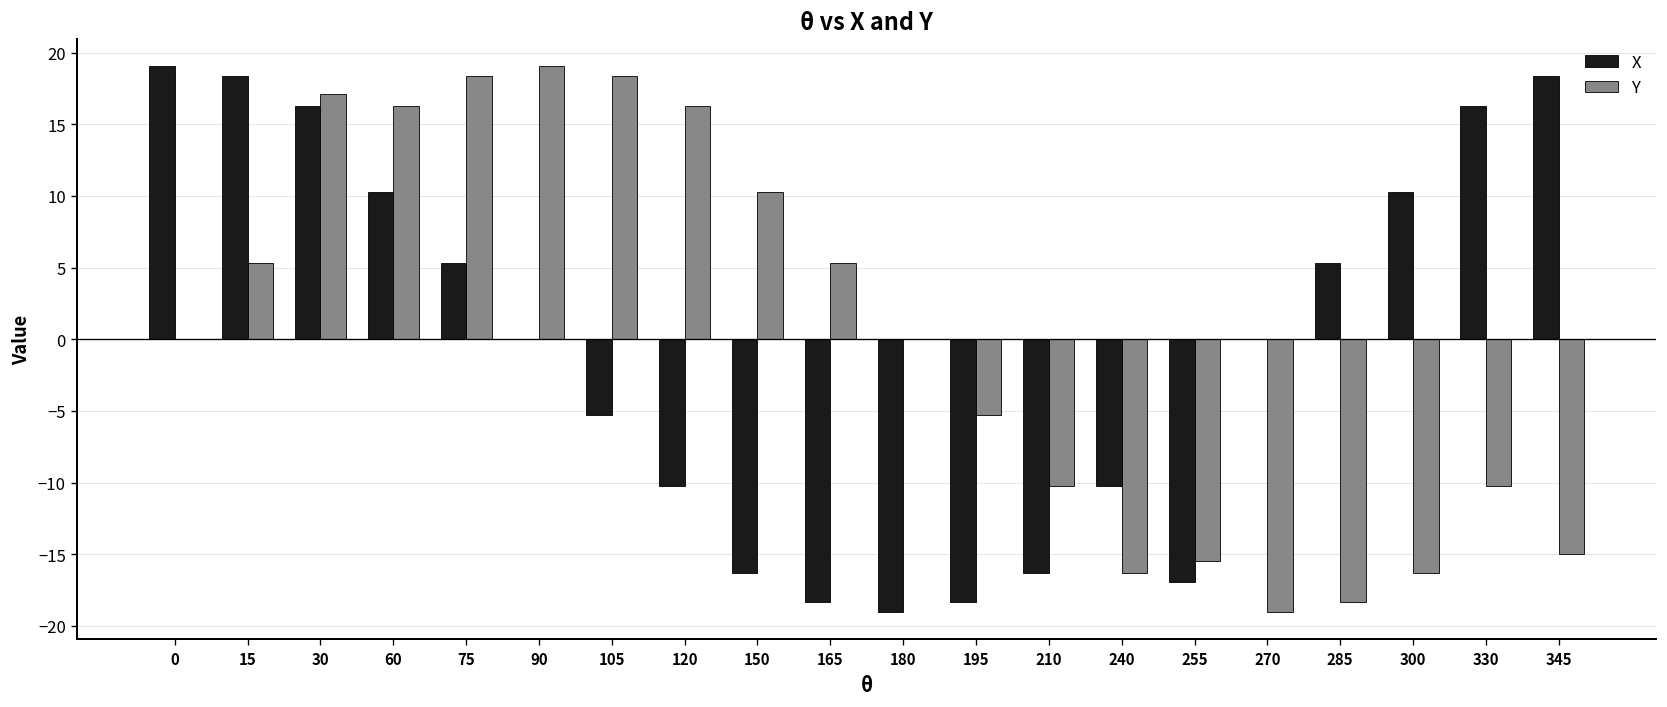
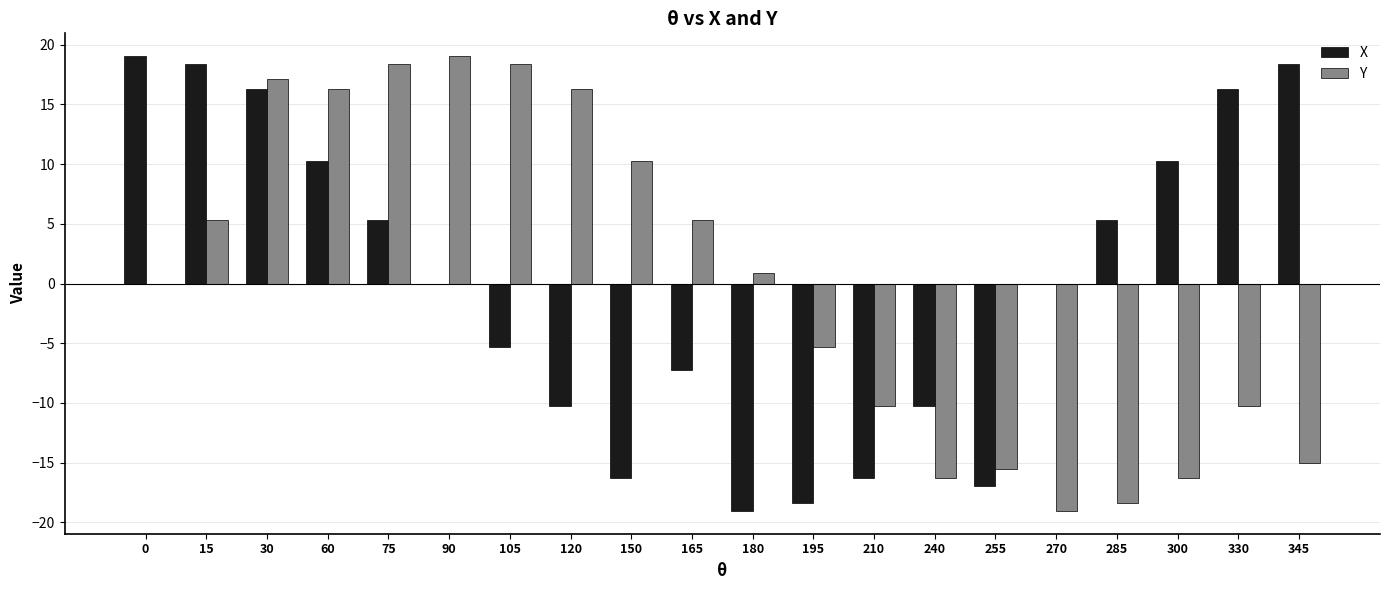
X, 165: -18.4 -> -7.2
Y, 180: 0.0 -> 0.9
